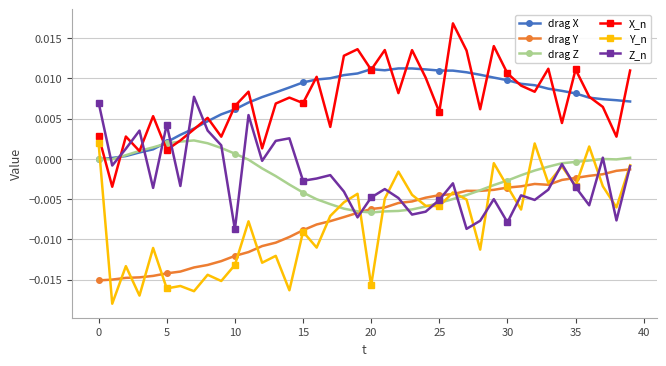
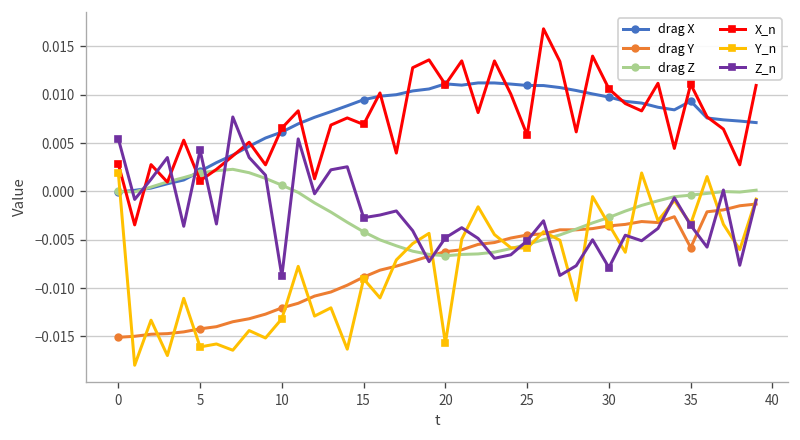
Z_n, 0: 0.007 -> 0.005
drag X, 35: 0.008 -> 0.009
drag Y, 35: -0.002 -> -0.006
